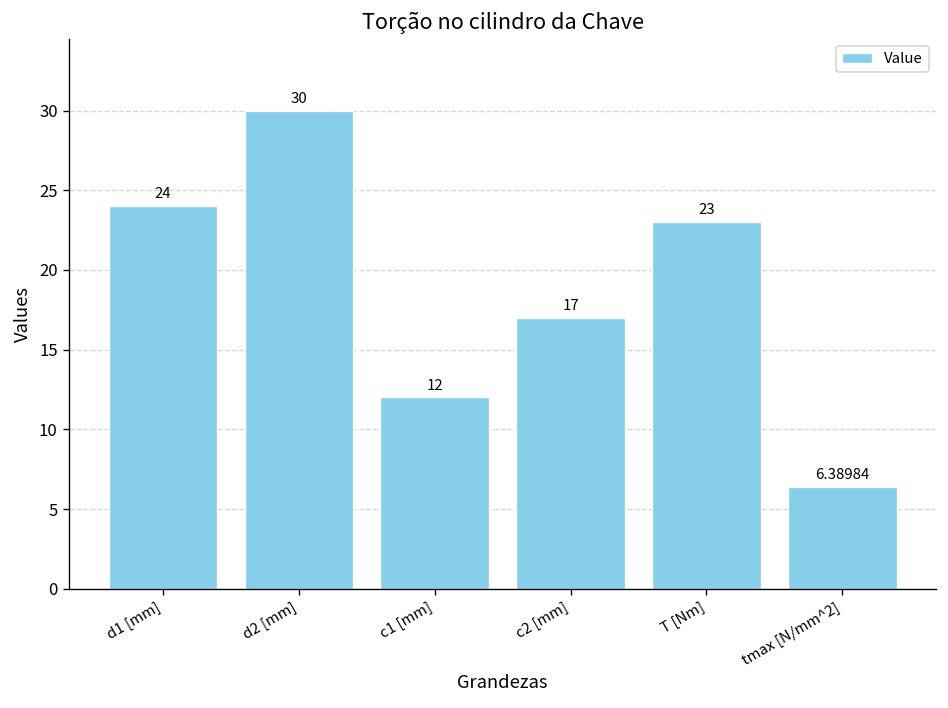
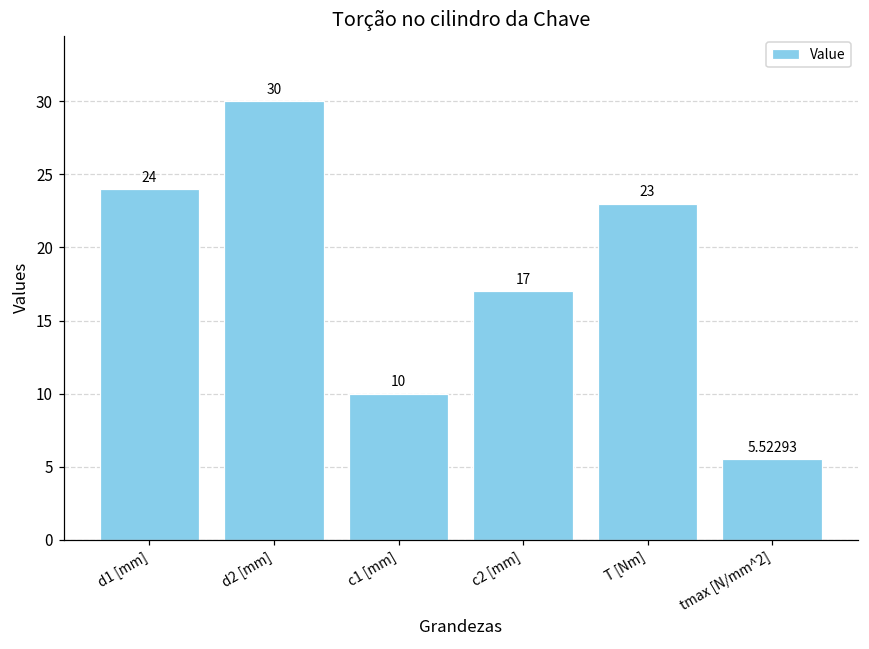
c1 [mm]: 12 -> 10
tmax [N/mm^2]: 6.38984 -> 5.52293
